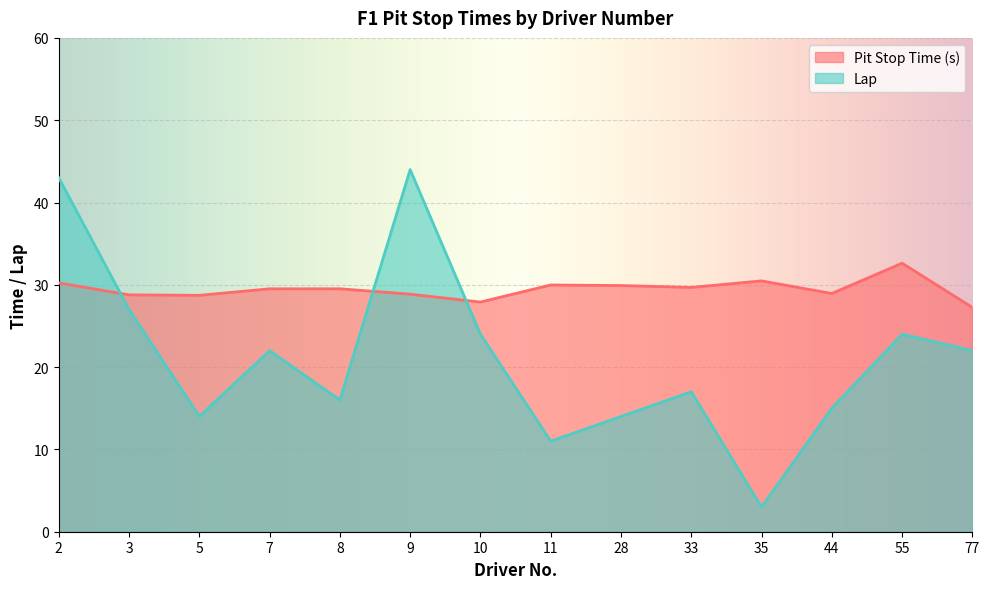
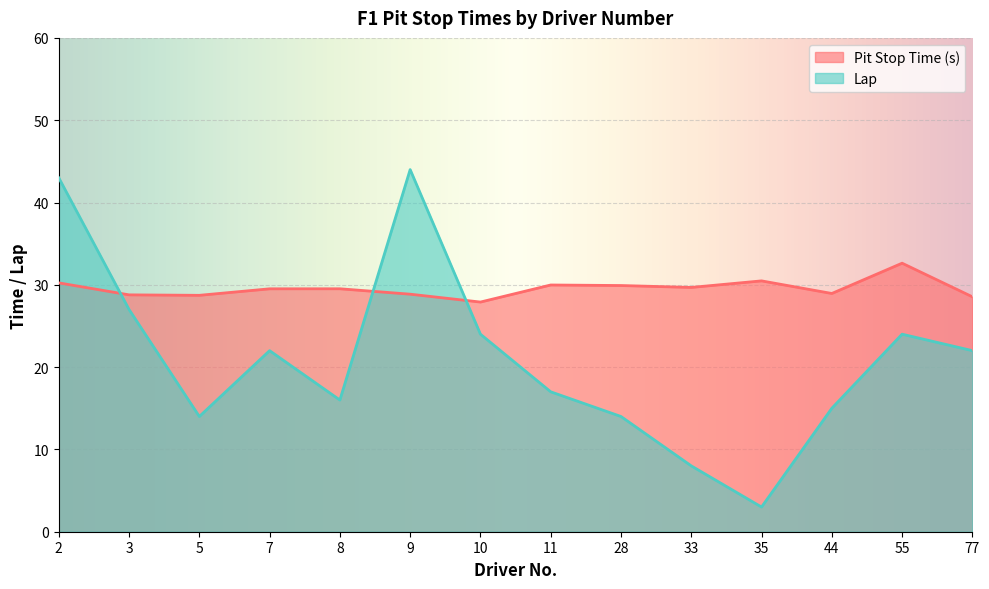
Lap, 11: 11 -> 17
Lap, 33: 17 -> 8
Pit Stop Time (s), 77: 27 -> 29
